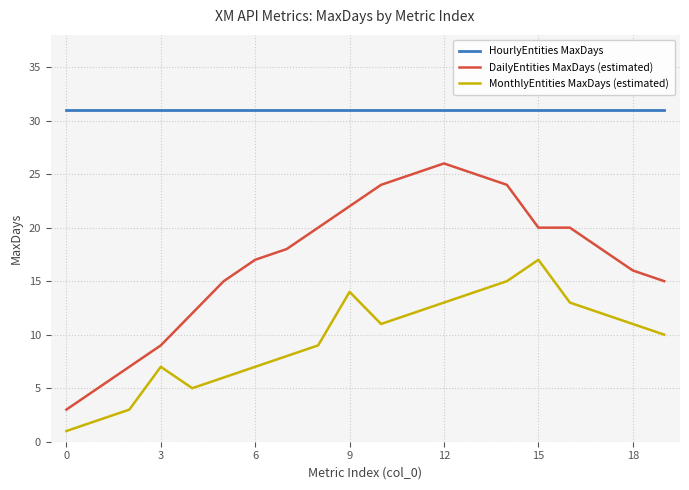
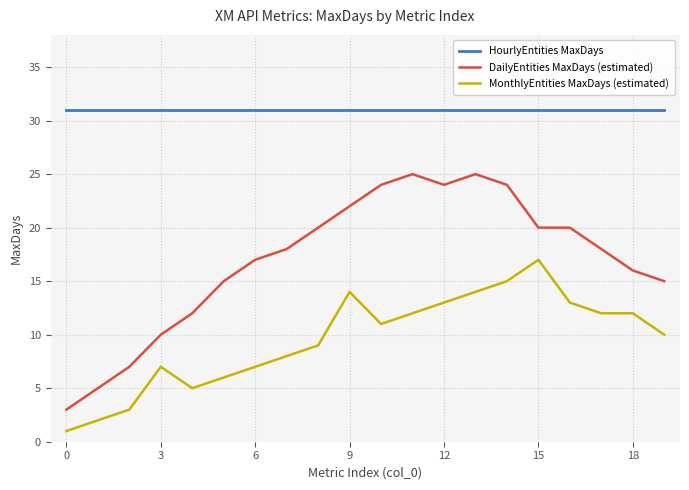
DailyEntities MaxDays (estimated), 3: 9 -> 10
DailyEntities MaxDays (estimated), 12: 26 -> 24
MonthlyEntities MaxDays (estimated), 18: 11 -> 12
